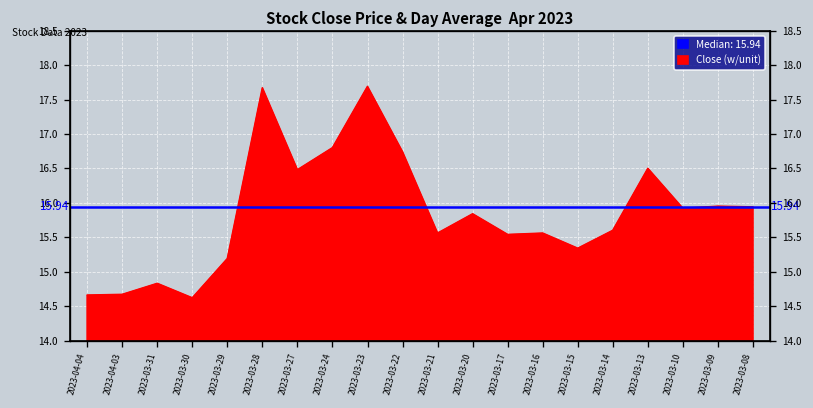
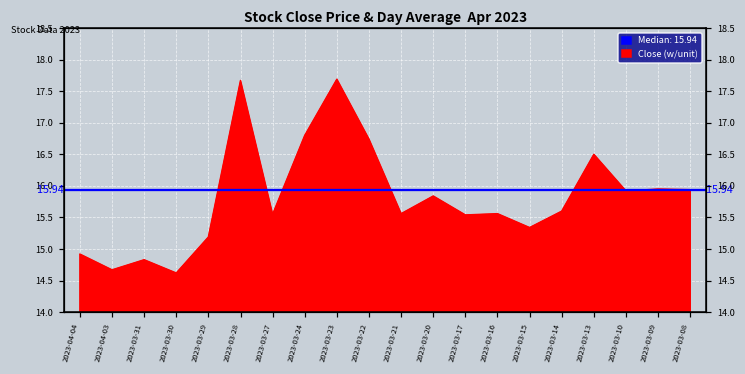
2023-04-04: 14.7 -> 14.9
2023-03-27: 16.5 -> 15.6
